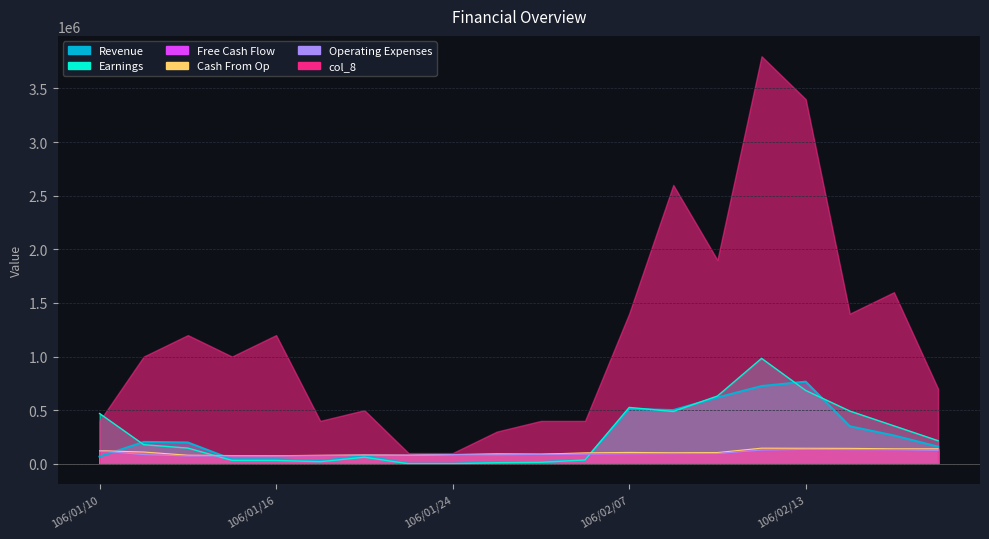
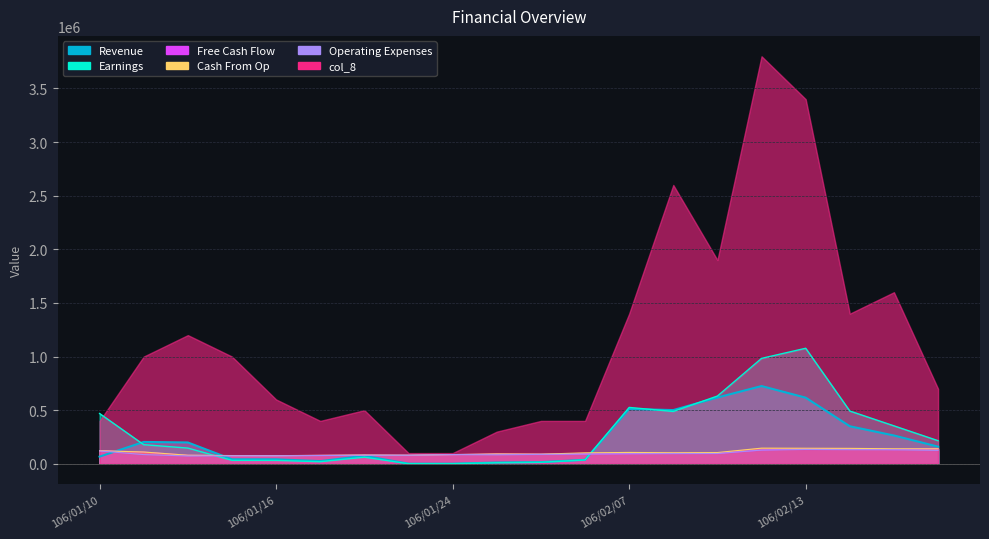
col_8, 106/01/16: 1200000 -> 600000
Revenue, 106/02/13: 770000 -> 620000
Earnings, 106/02/13: 680000 -> 1080000
